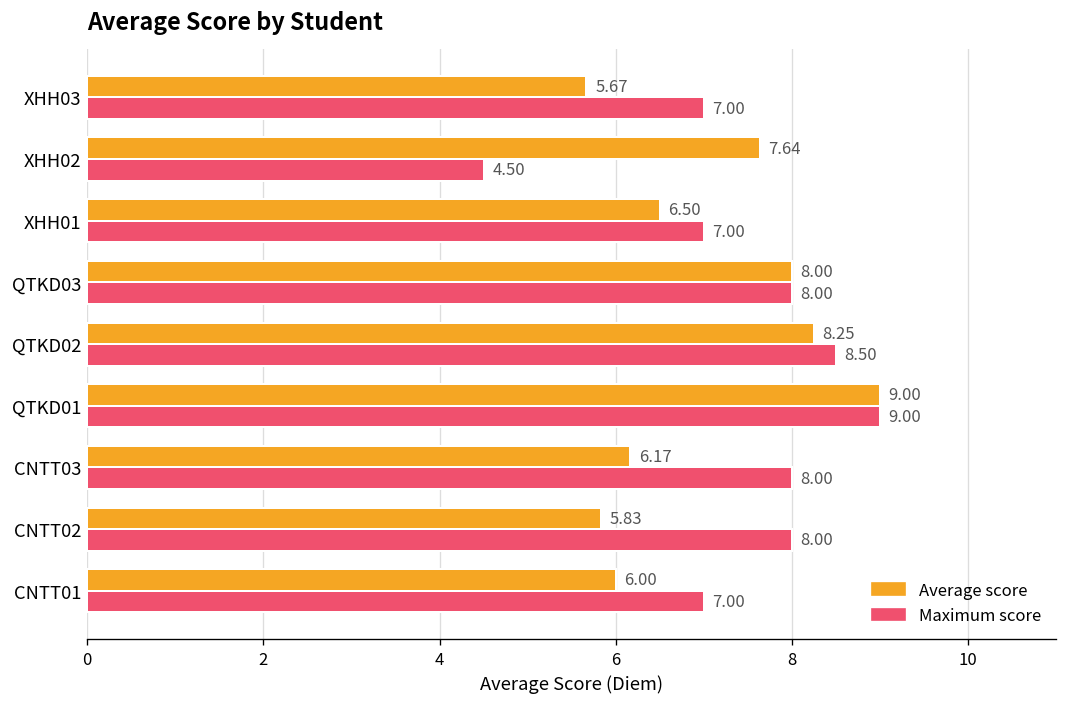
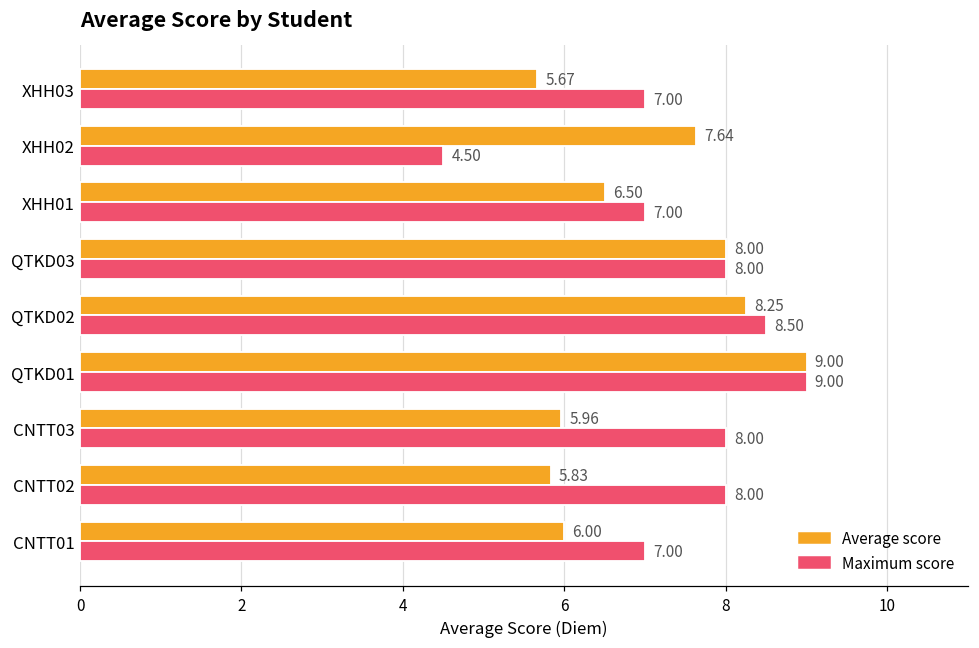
Average score, CNTT03: 6.17 -> 5.96
